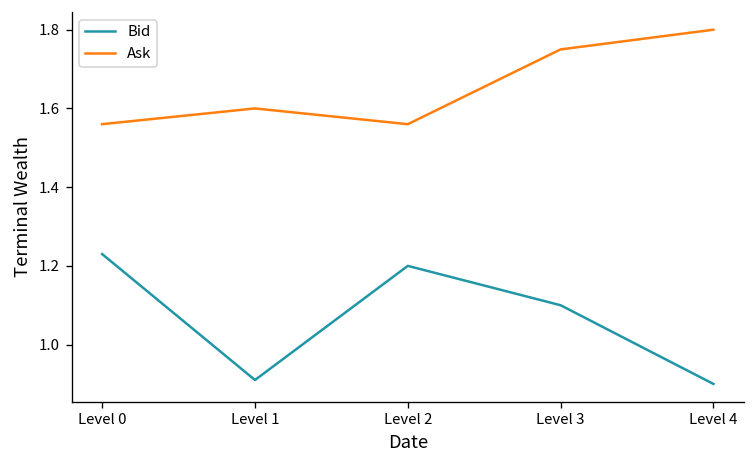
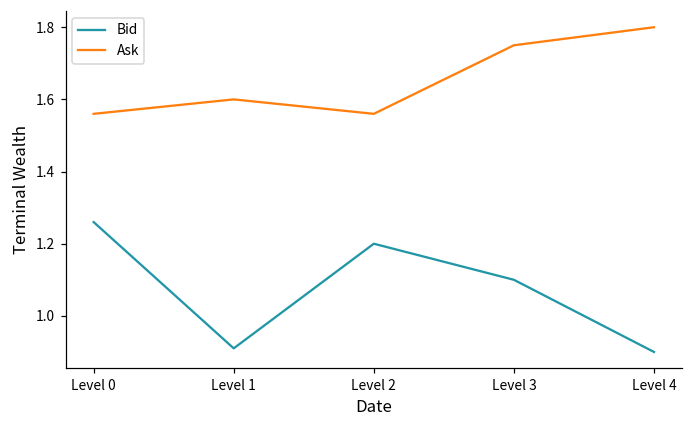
Bid, Level 0: 1.23 -> 1.26
